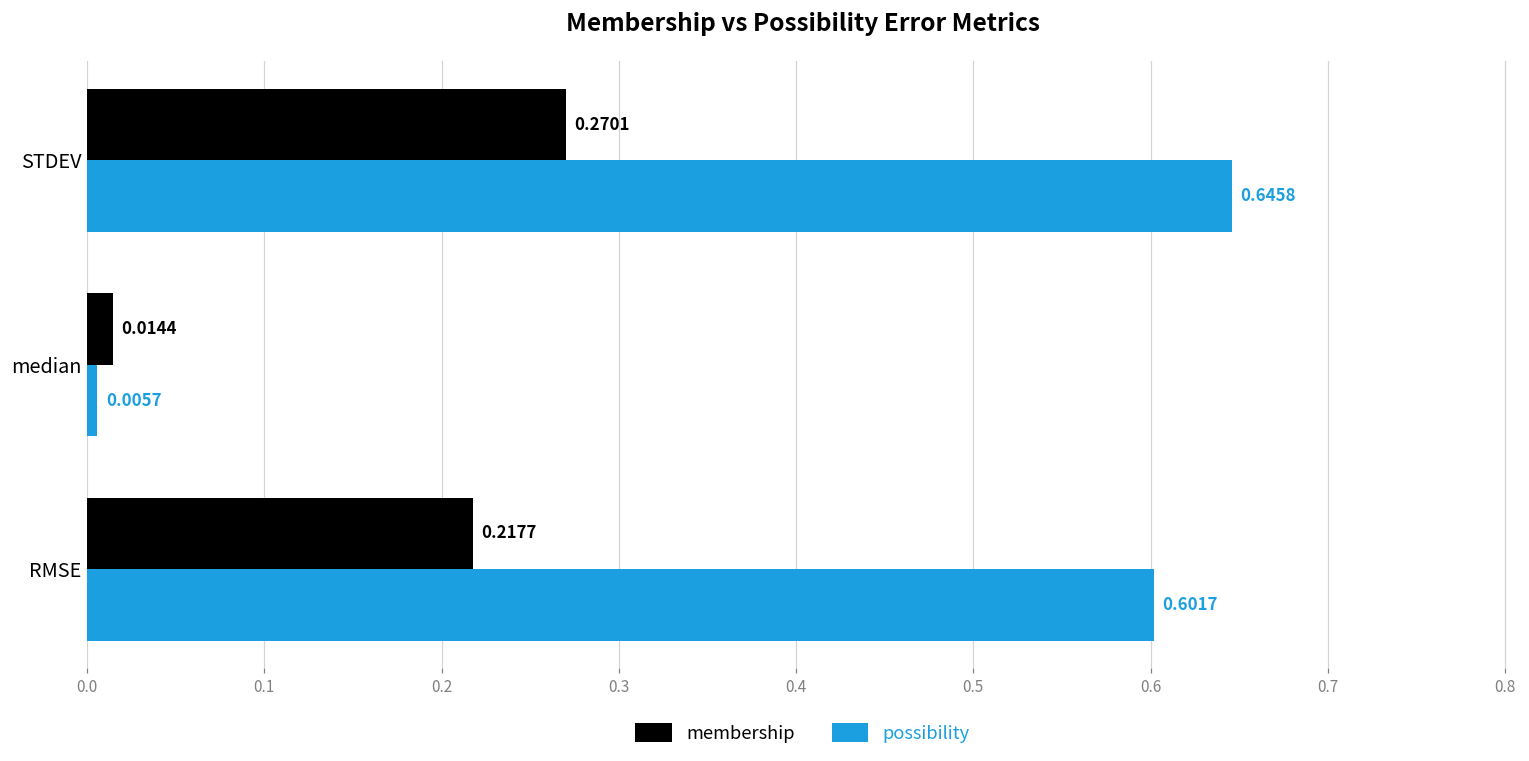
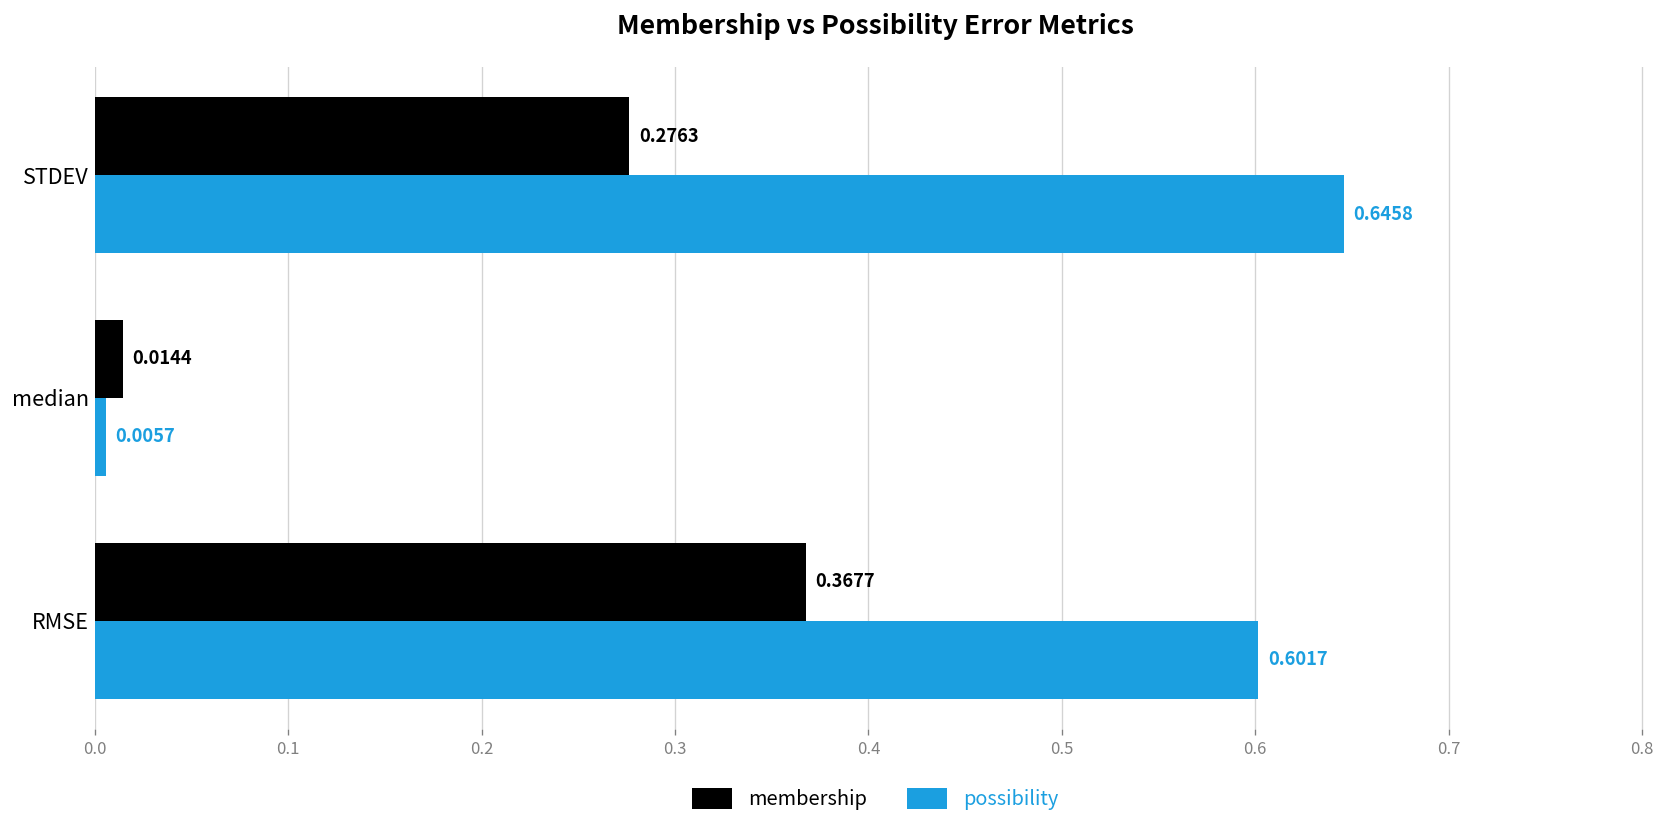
membership, STDEV: 0.2701 -> 0.2763
membership, RMSE: 0.2177 -> 0.3677
